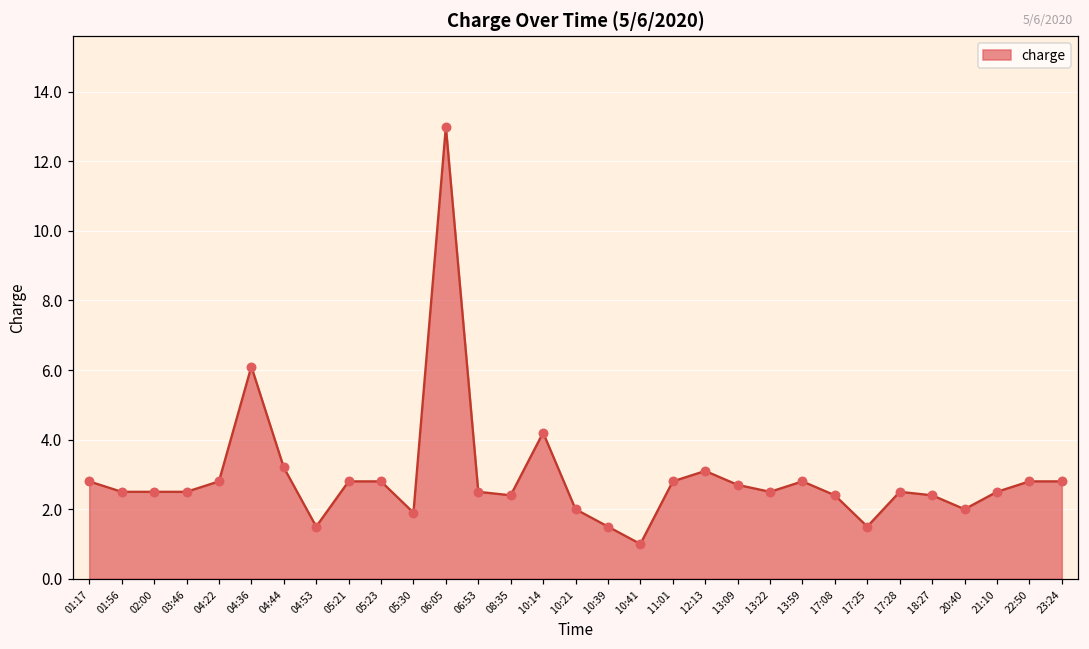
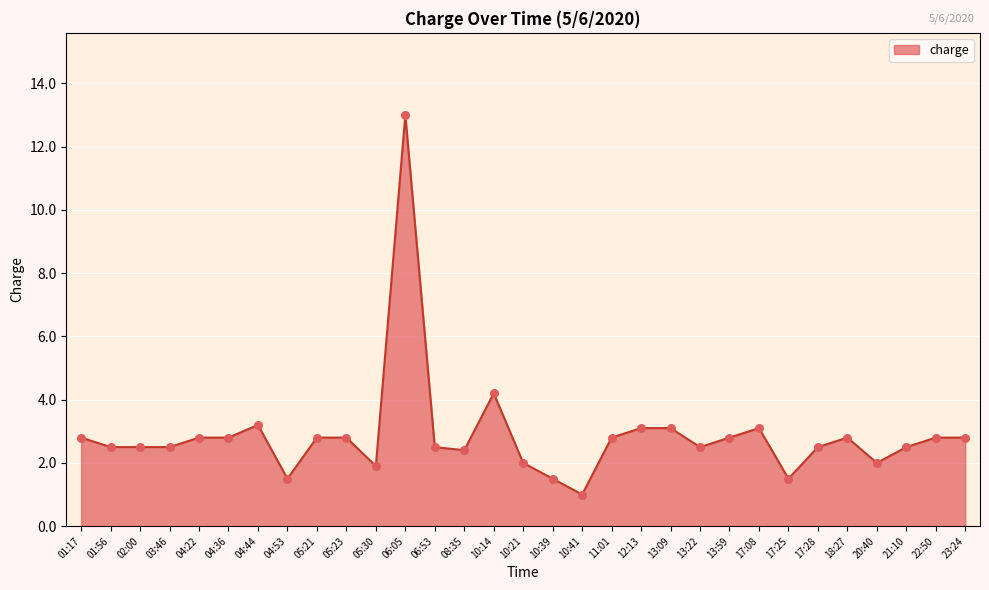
04:36: 6.1 -> 2.8
13:09: 2.7 -> 3.1
17:08: 2.4 -> 3.1
18:27: 2.4 -> 2.8
